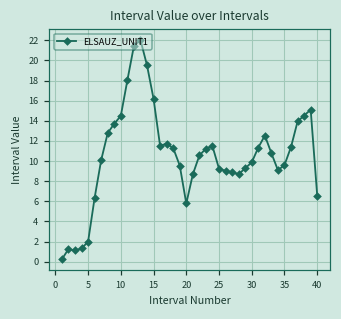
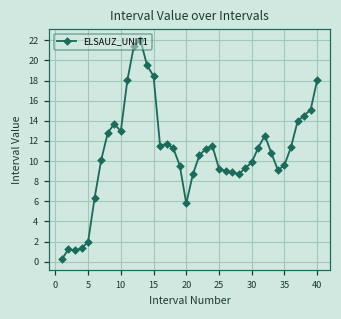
10: 14 -> 13
15: 16 -> 18
40: 7 -> 18
